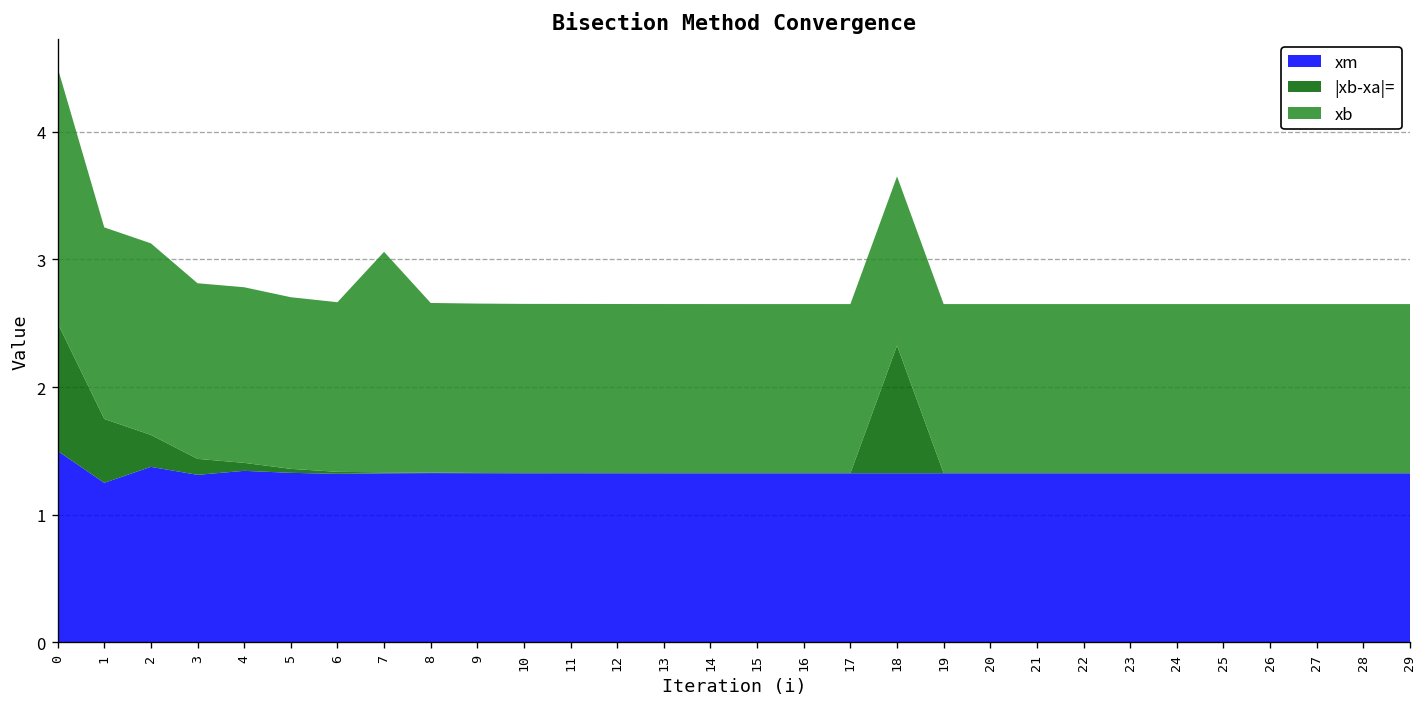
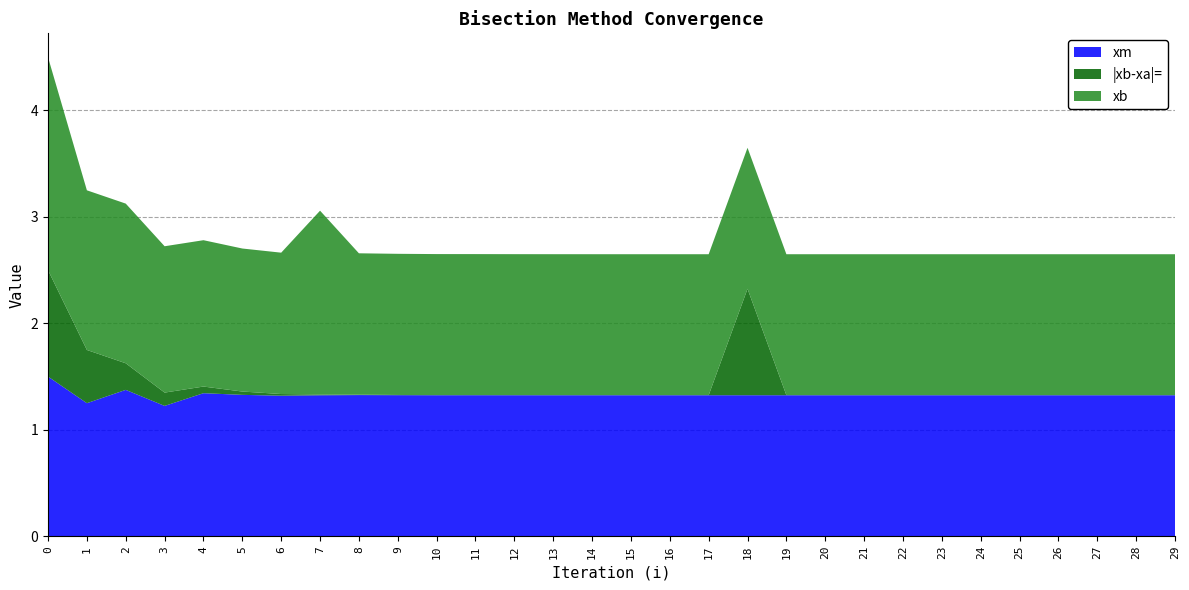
xm, 3: 1.31 -> 1.22
